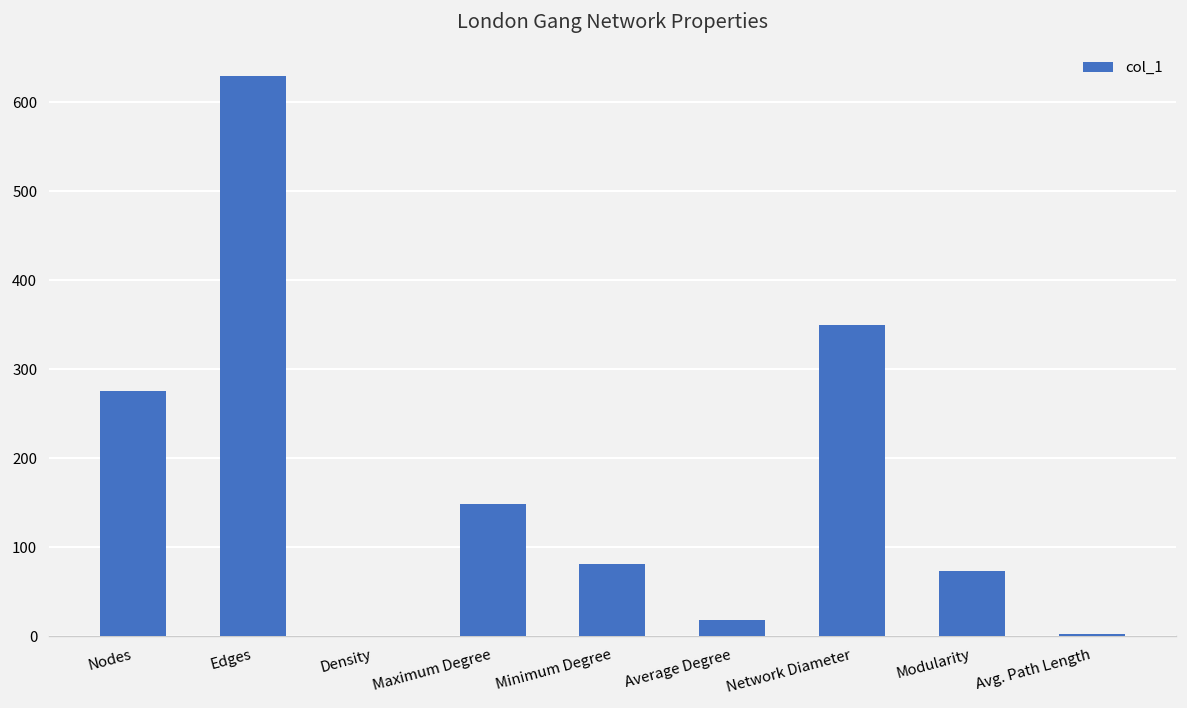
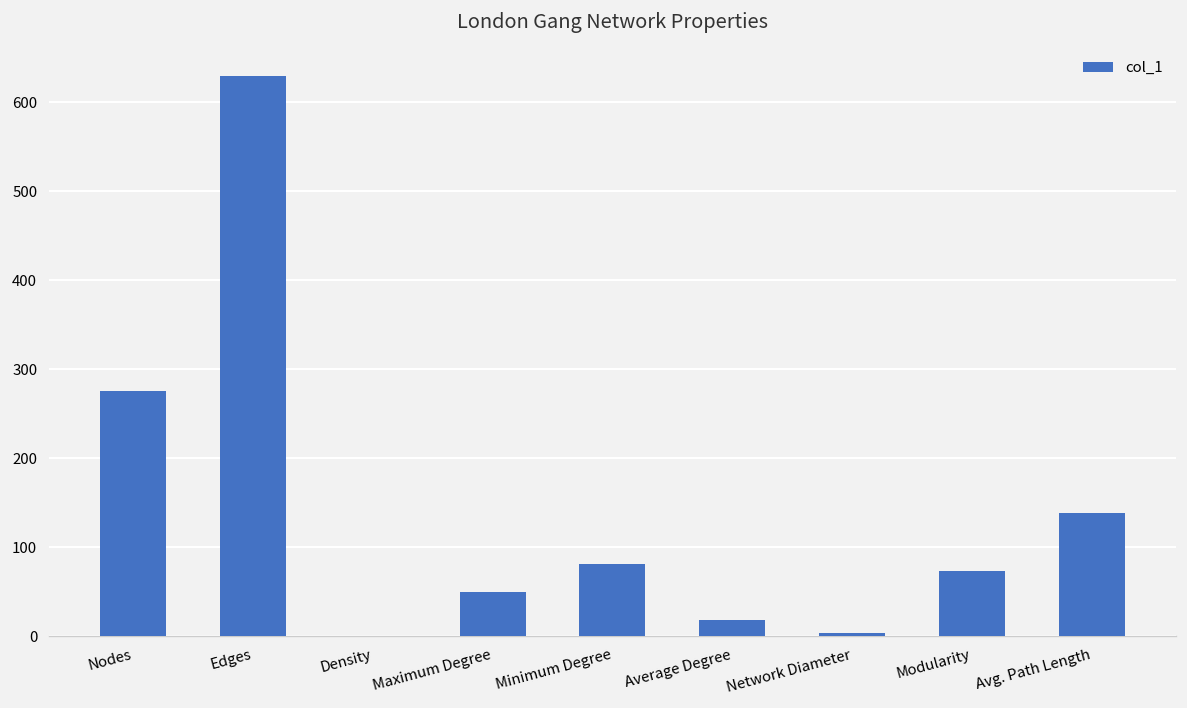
Maximum Degree: 150 -> 50
Network Diameter: 350 -> 0
Avg. Path Length: 0 -> 140
